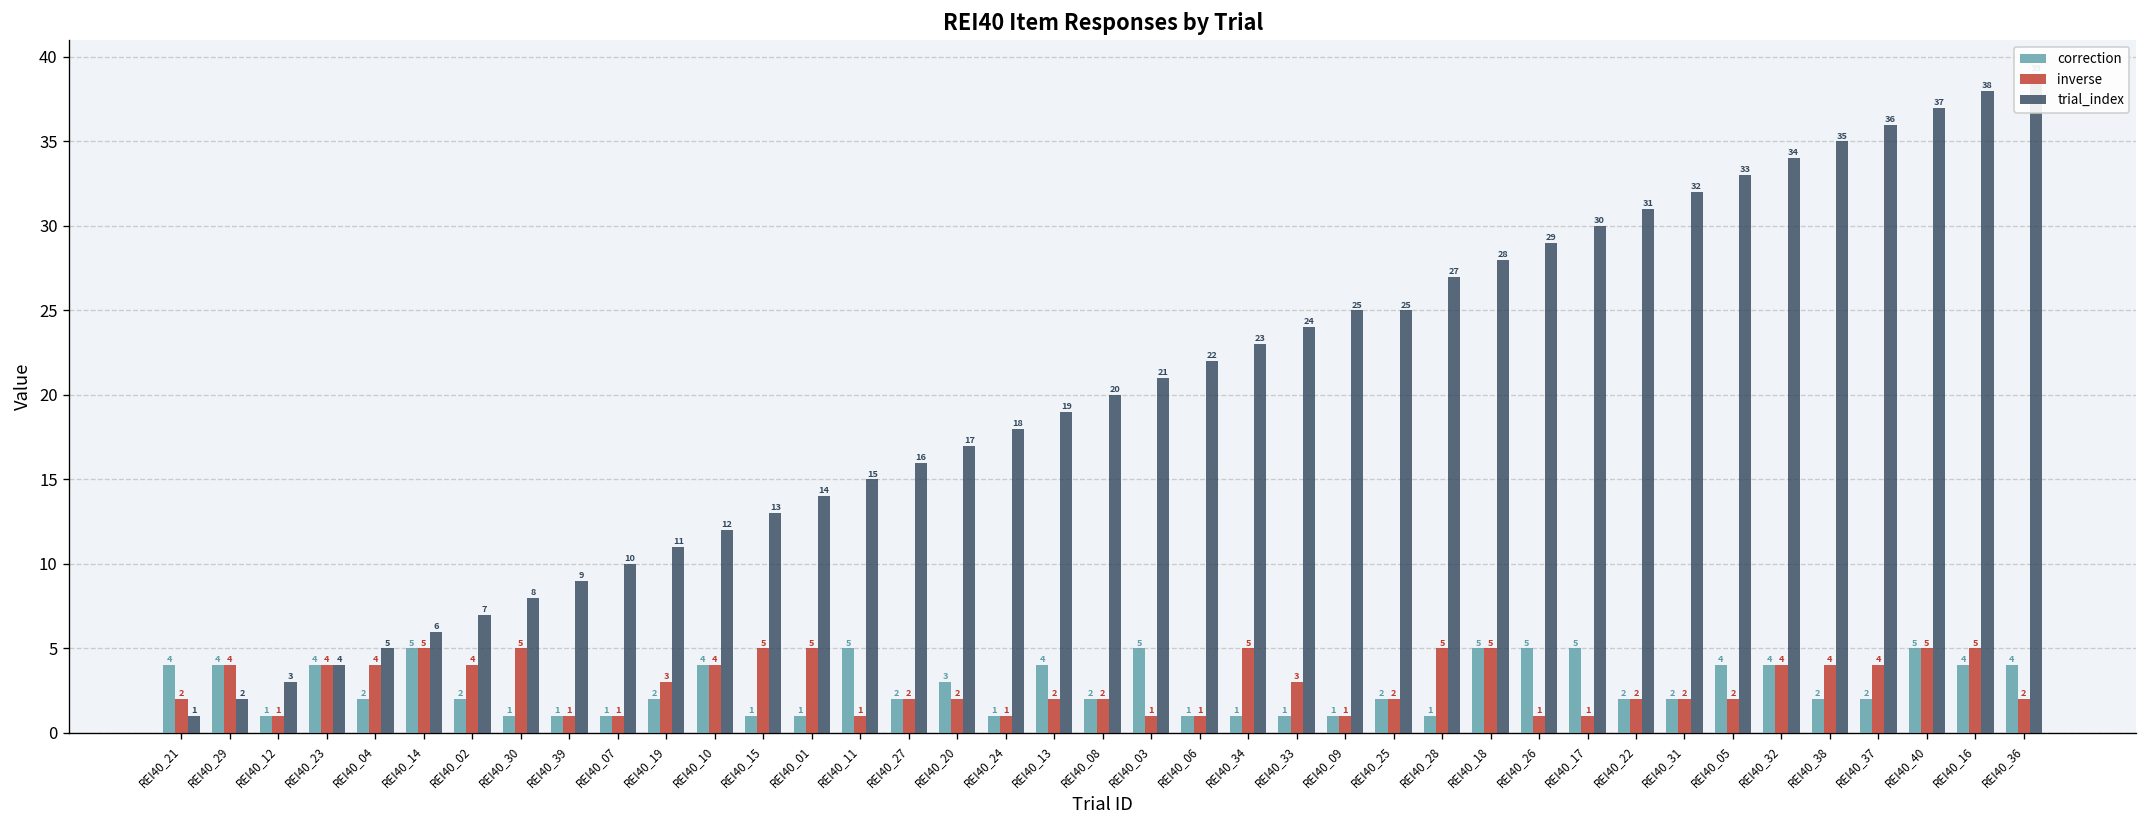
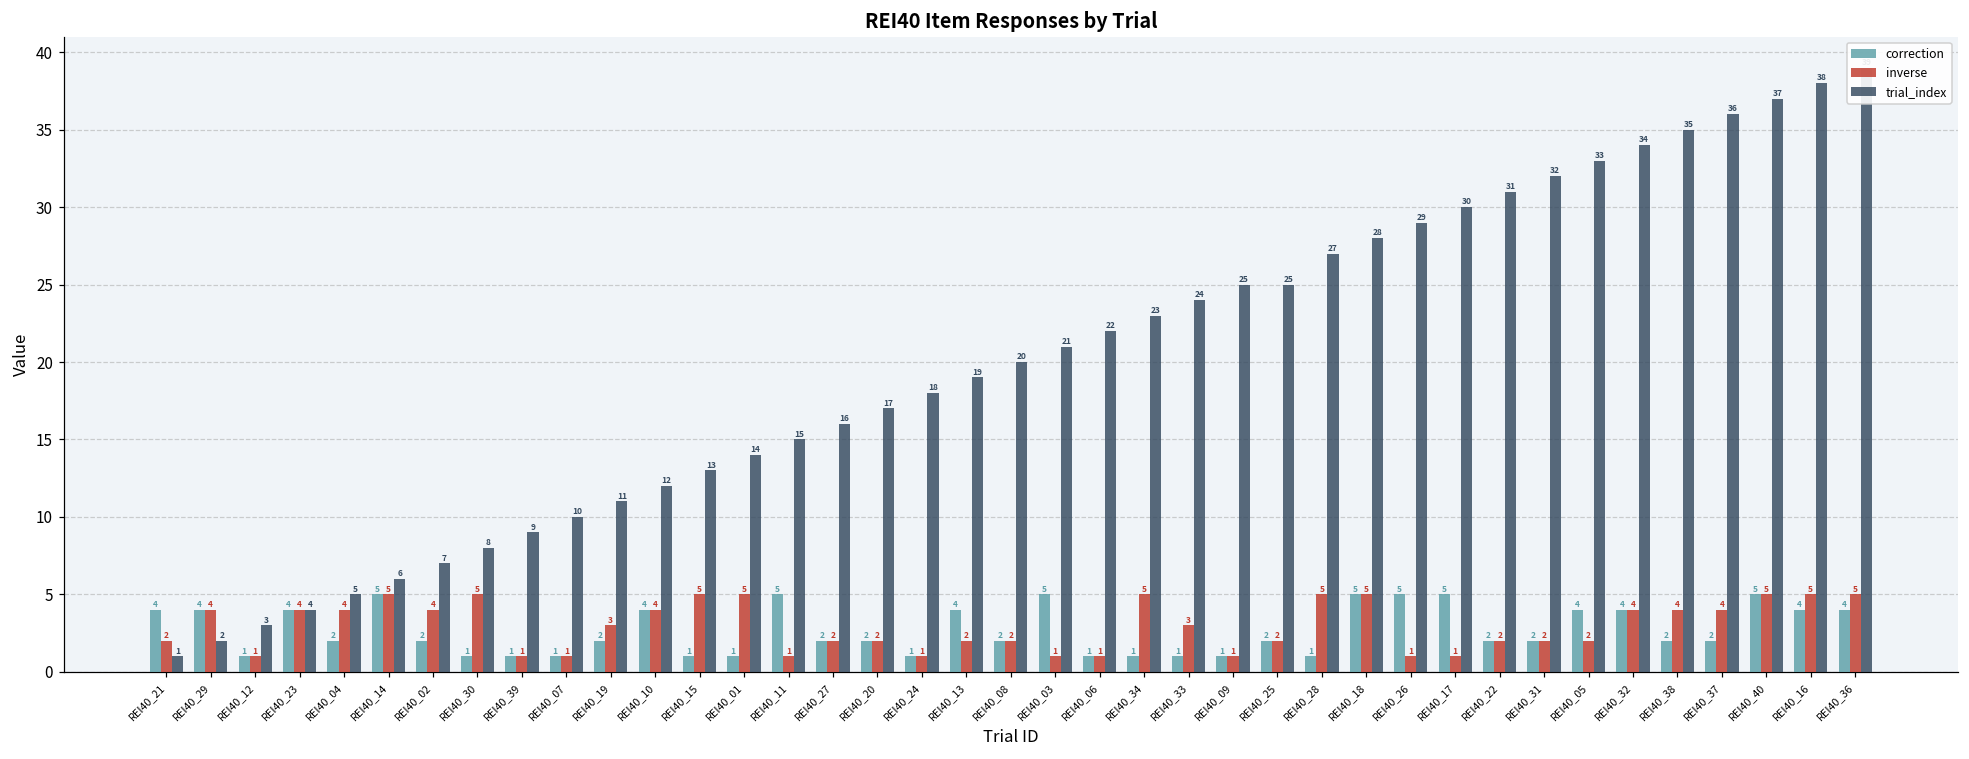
correction, REI40_20: 3 -> 2
inverse, REI40_36: 2 -> 5
